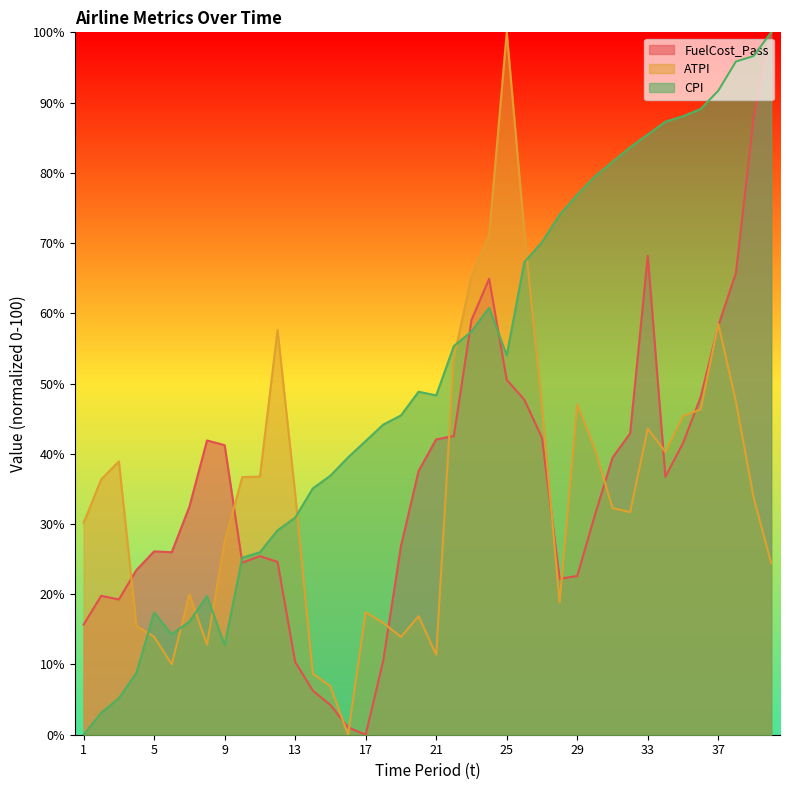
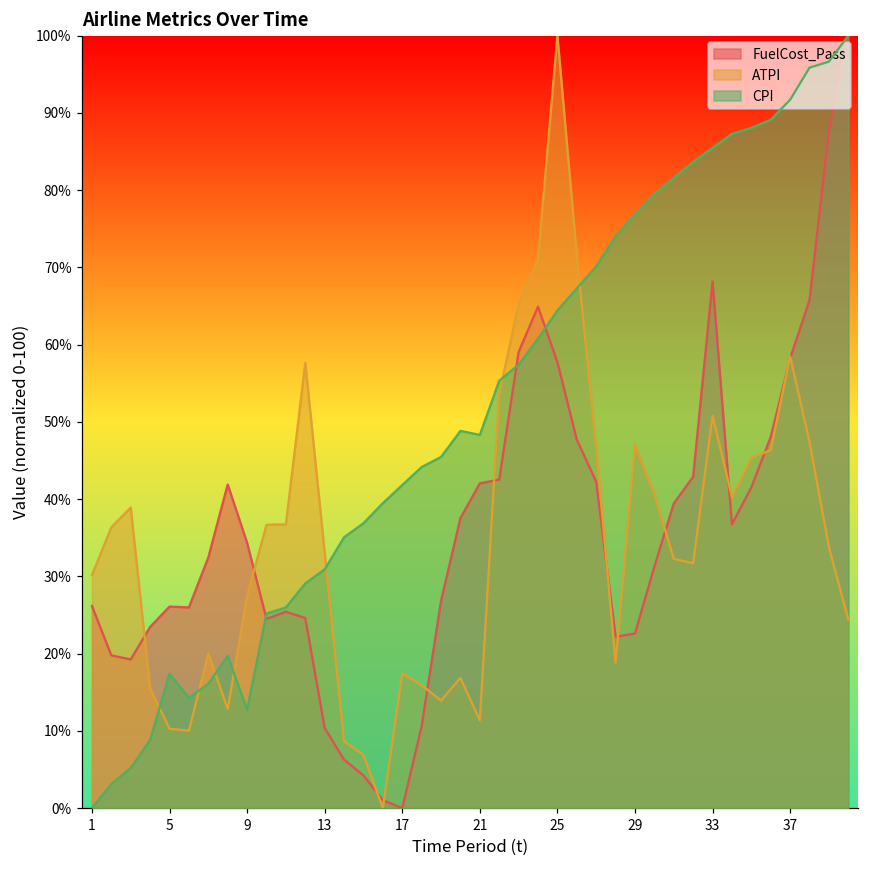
FuelCost_Pass, 1: 16% -> 26%
ATPI, 5: 14% -> 10%
FuelCost_Pass, 9: 41% -> 34%
ATPI, 13: 34% -> 33%
FuelCost_Pass, 25: 51% -> 58%
CPI, 25: 54% -> 64%
ATPI, 33: 44% -> 51%
